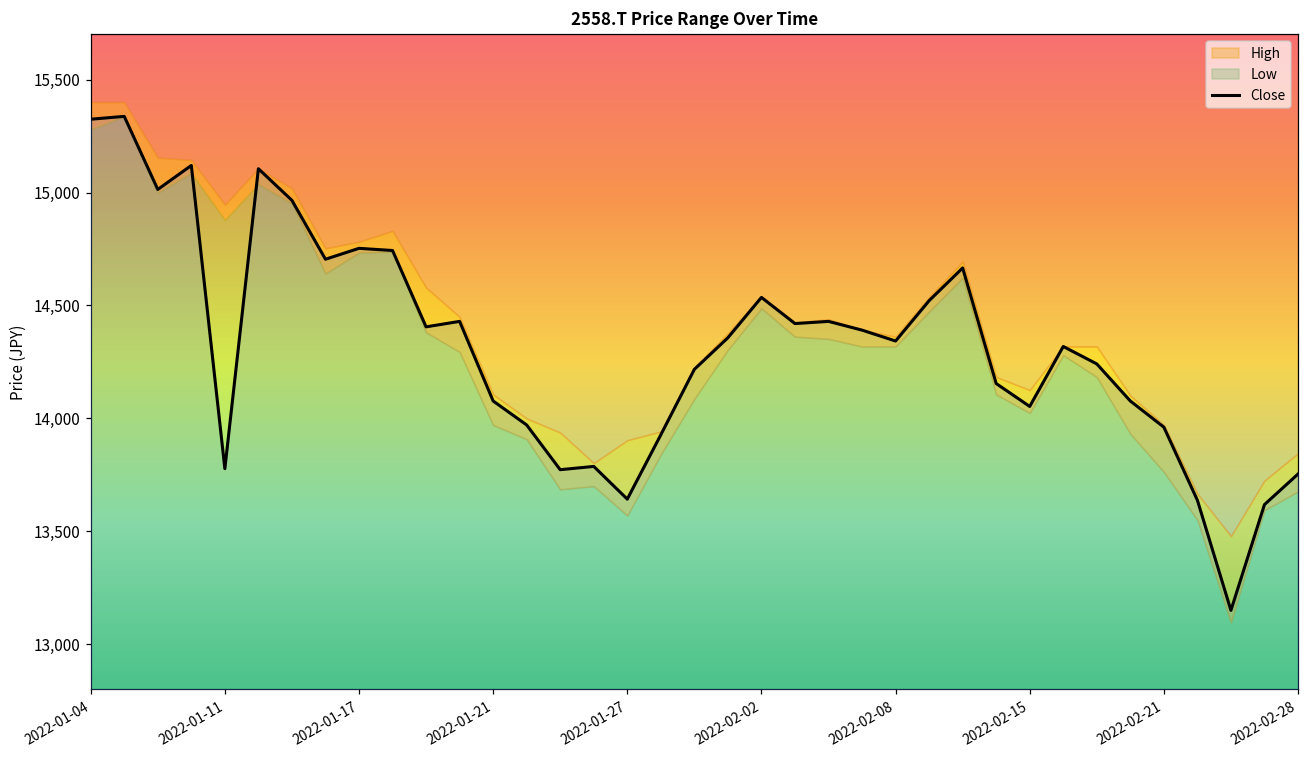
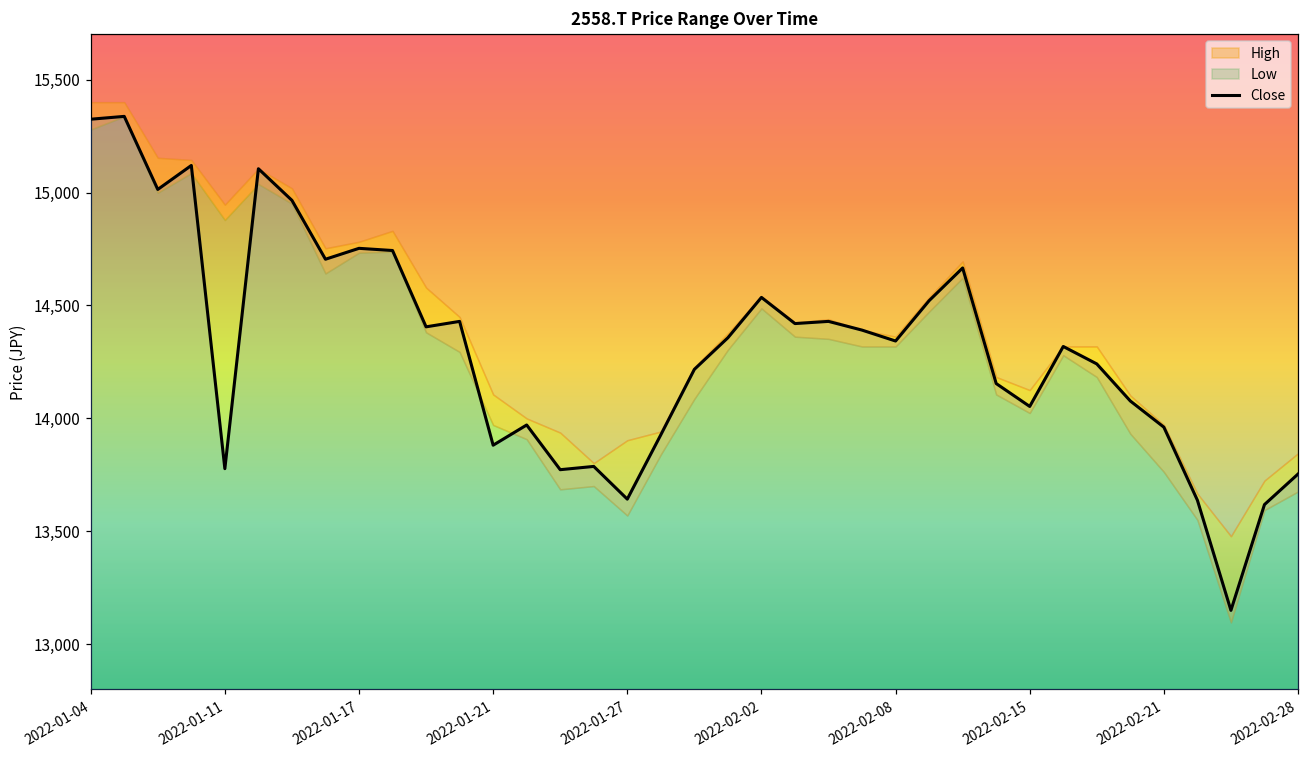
Close, 2022-01-21: 14,080 -> 13,880
